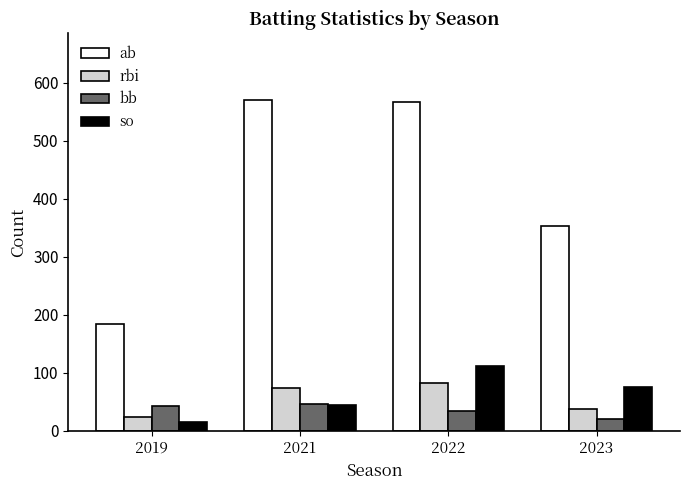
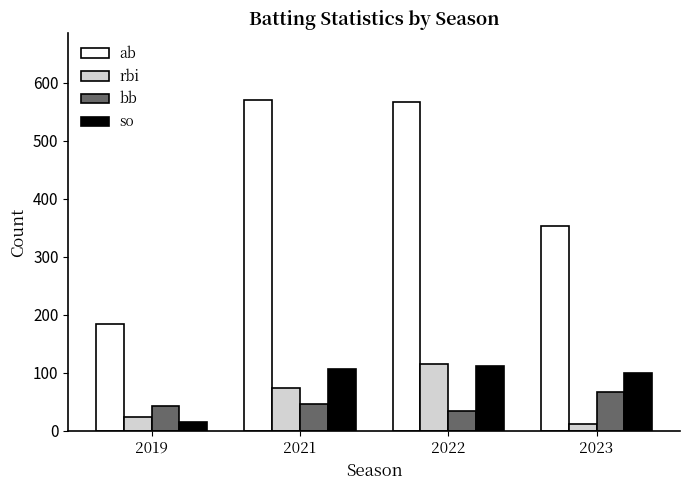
so, 2021: 50 -> 110
rbi, 2022: 80 -> 120
rbi, 2023: 40 -> 10
bb, 2023: 20 -> 70
so, 2023: 80 -> 100
